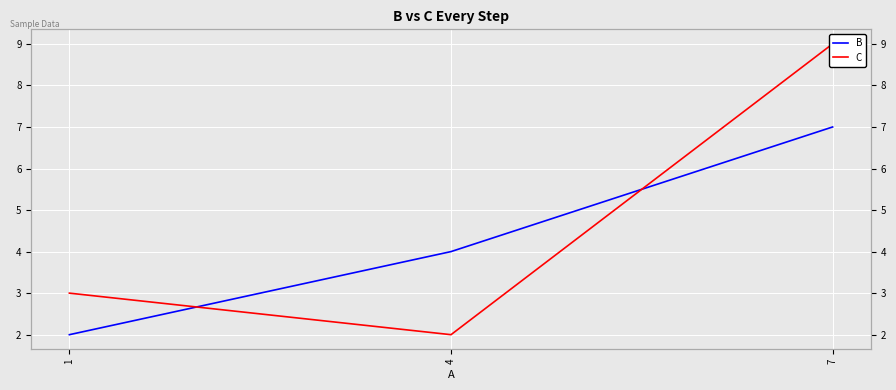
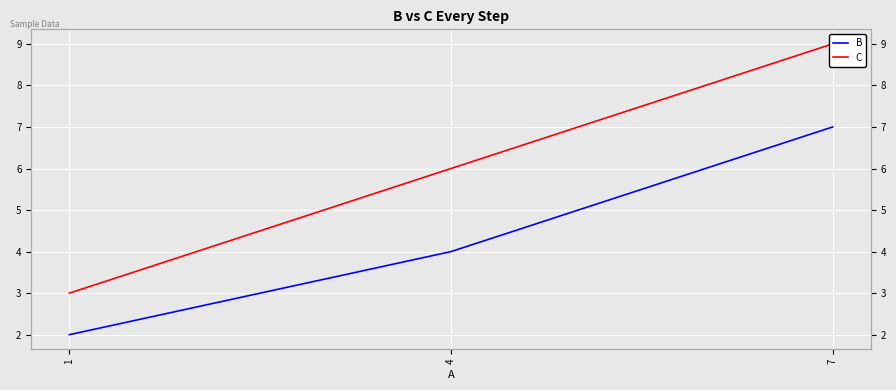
C, 4: 2 -> 6
